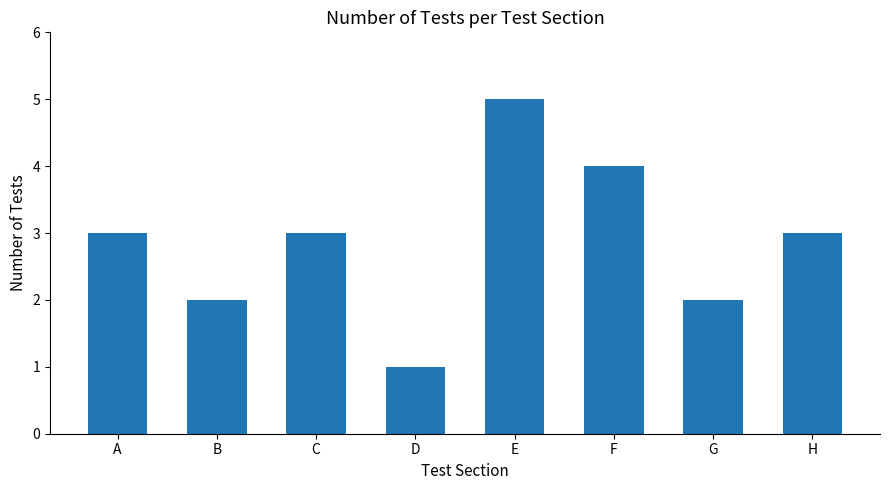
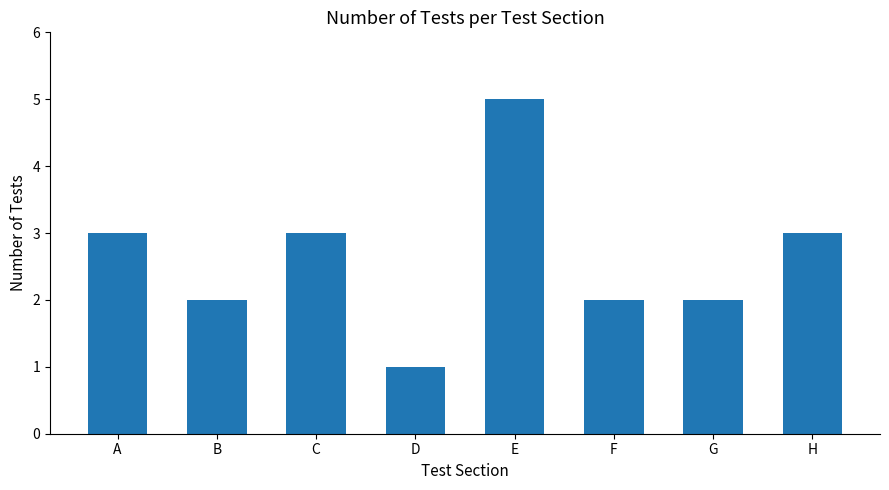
F: 4 -> 2
